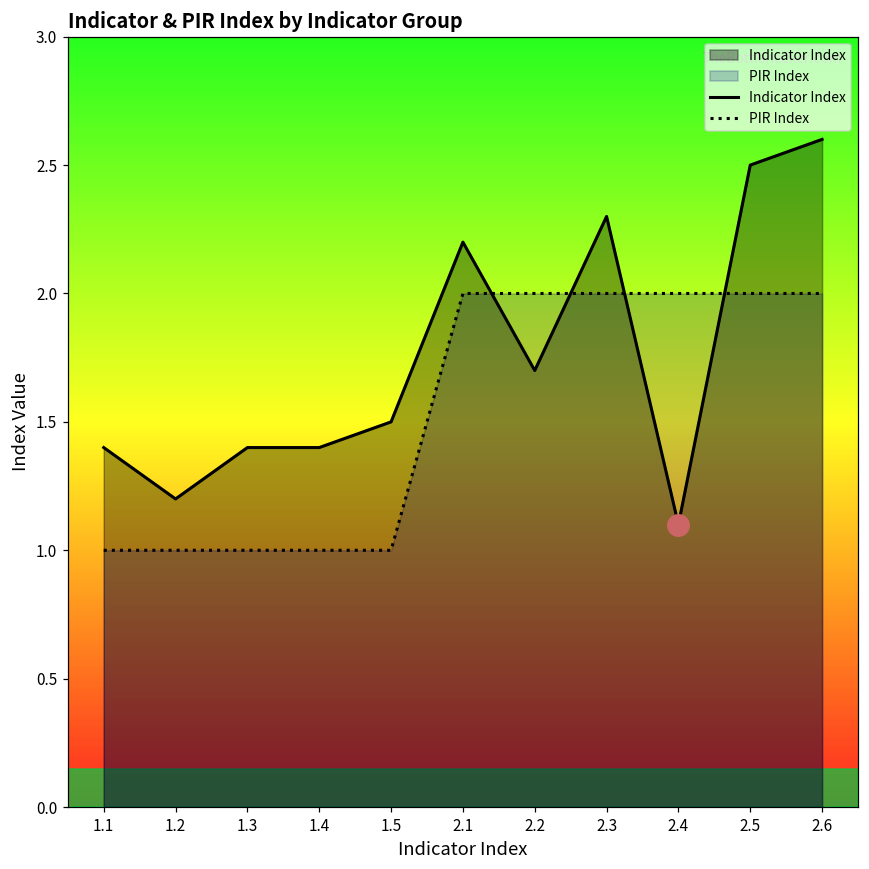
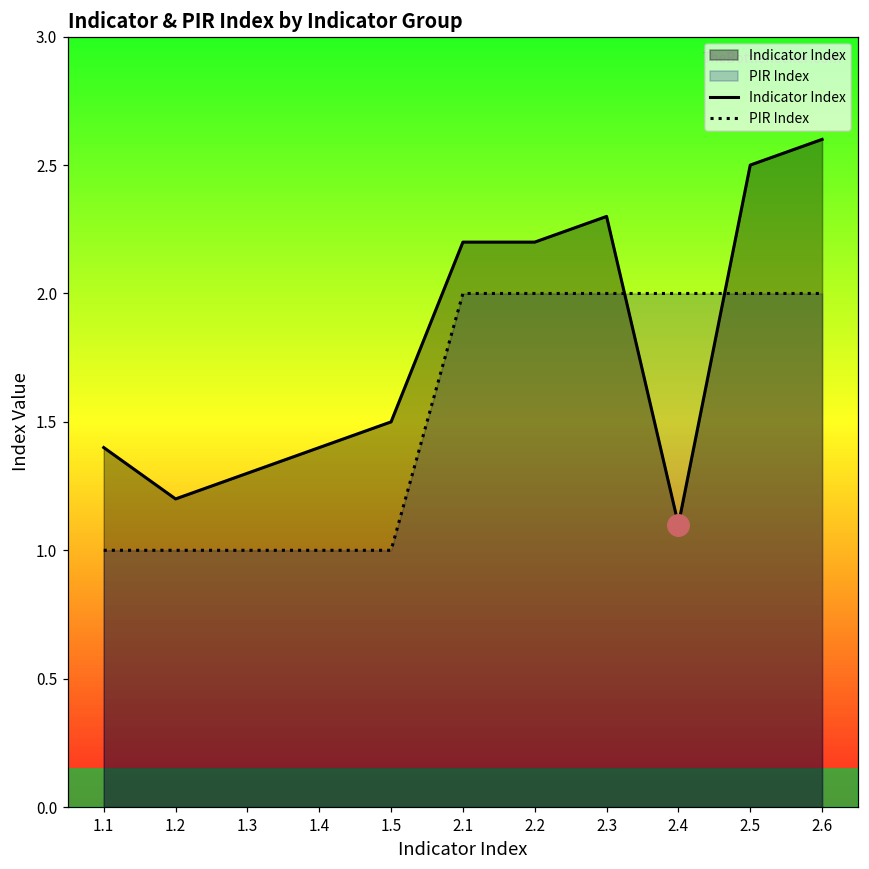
Indicator Index, 1.3: 1.4 -> 1.3
Indicator Index, 2.2: 1.7 -> 2.2
